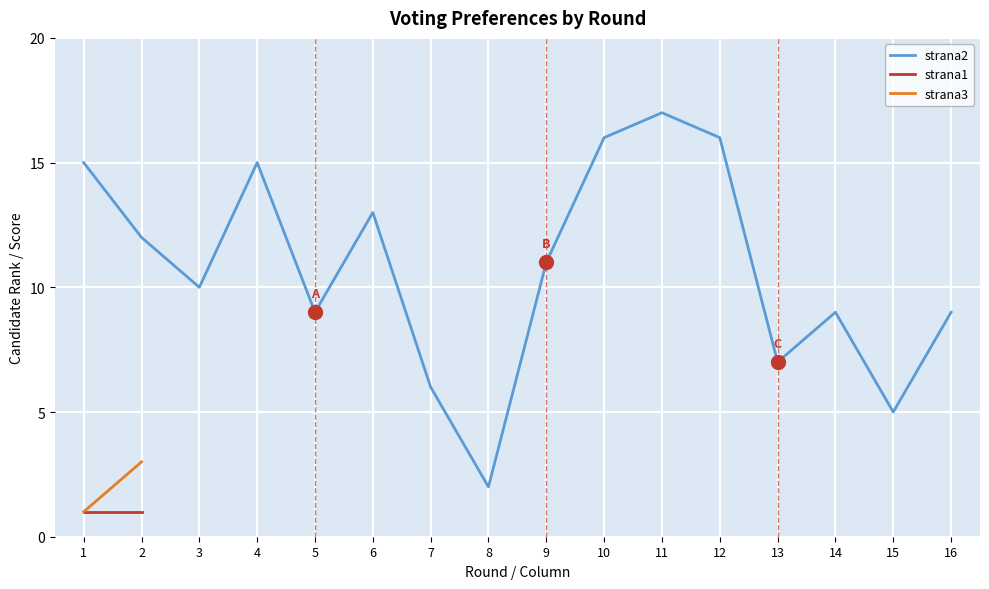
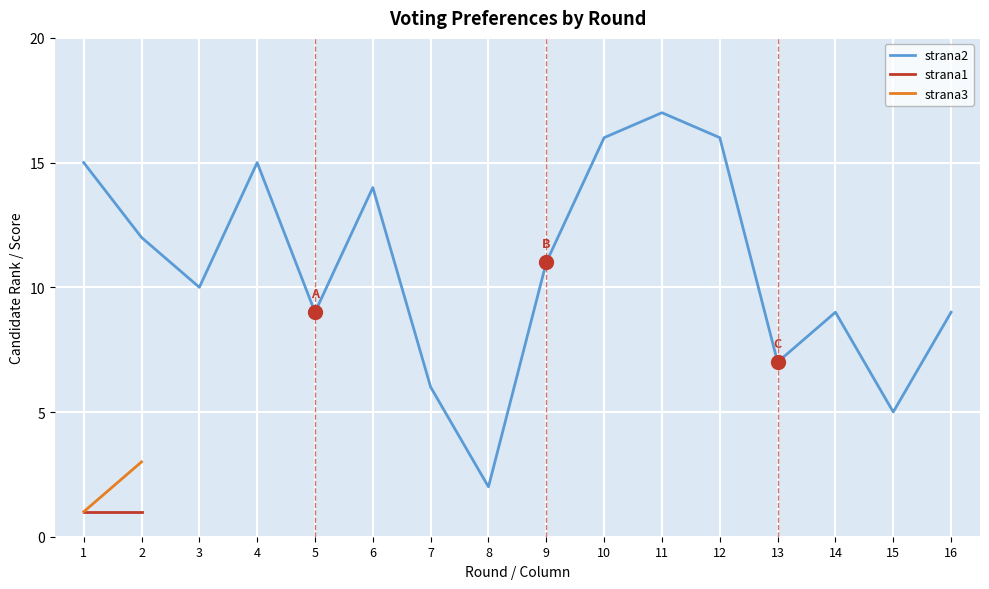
strana2, 6: 13 -> 14
